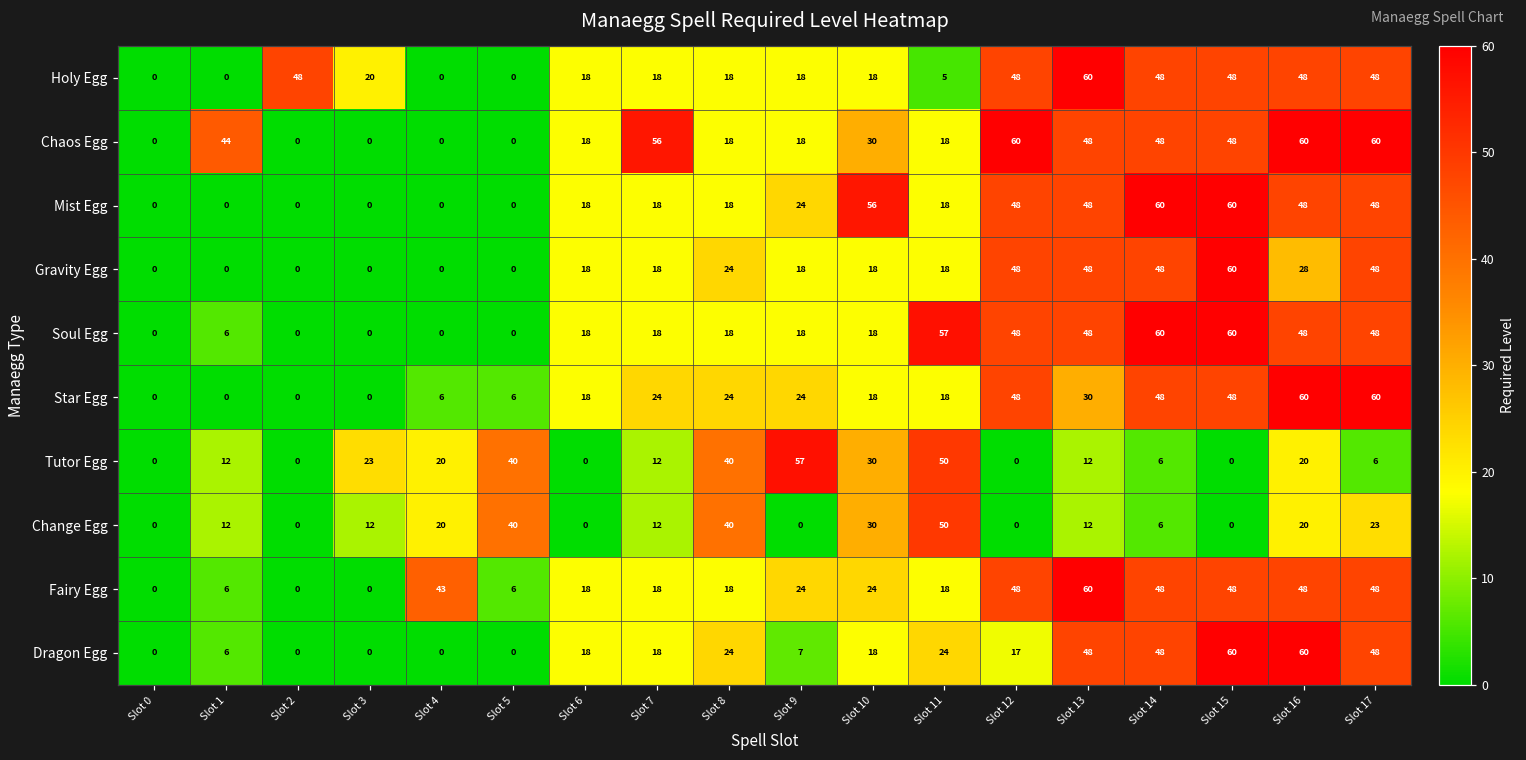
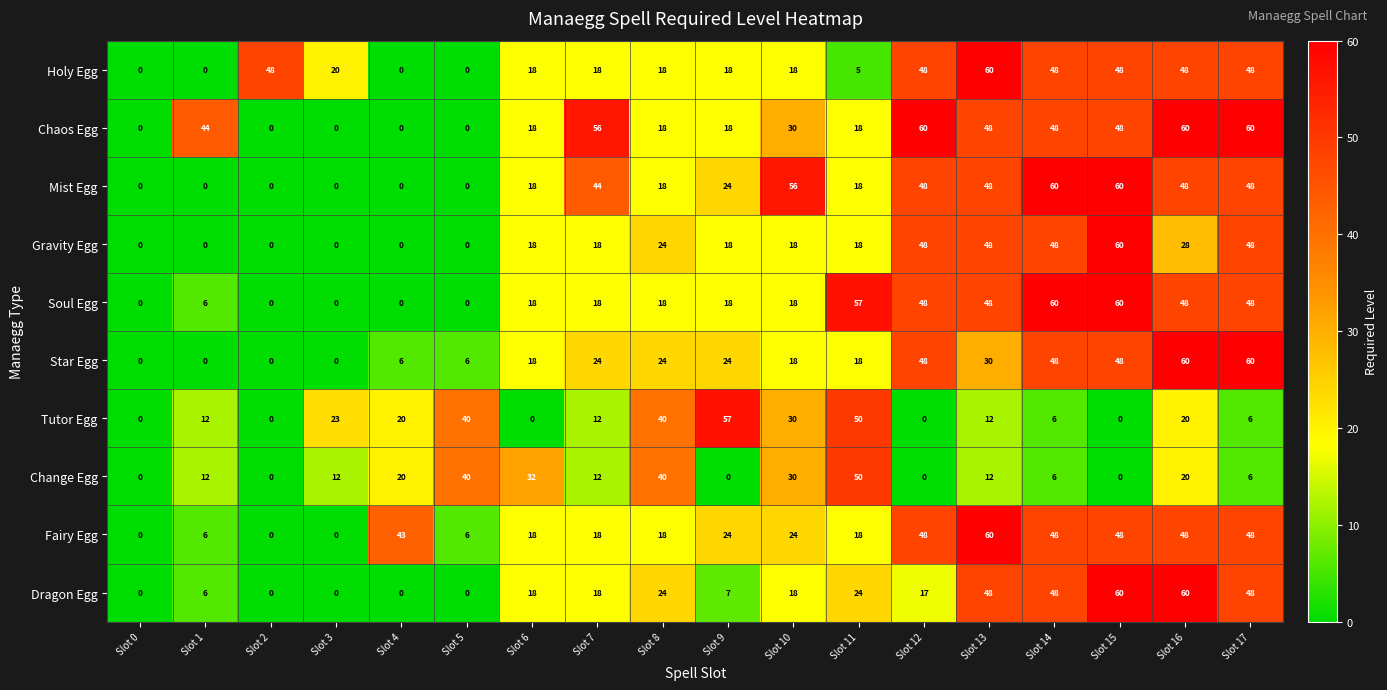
Mist Egg, Slot 7: 18 -> 44
Change Egg, Slot 6: 0 -> 32
Change Egg, Slot 17: 23 -> 6
